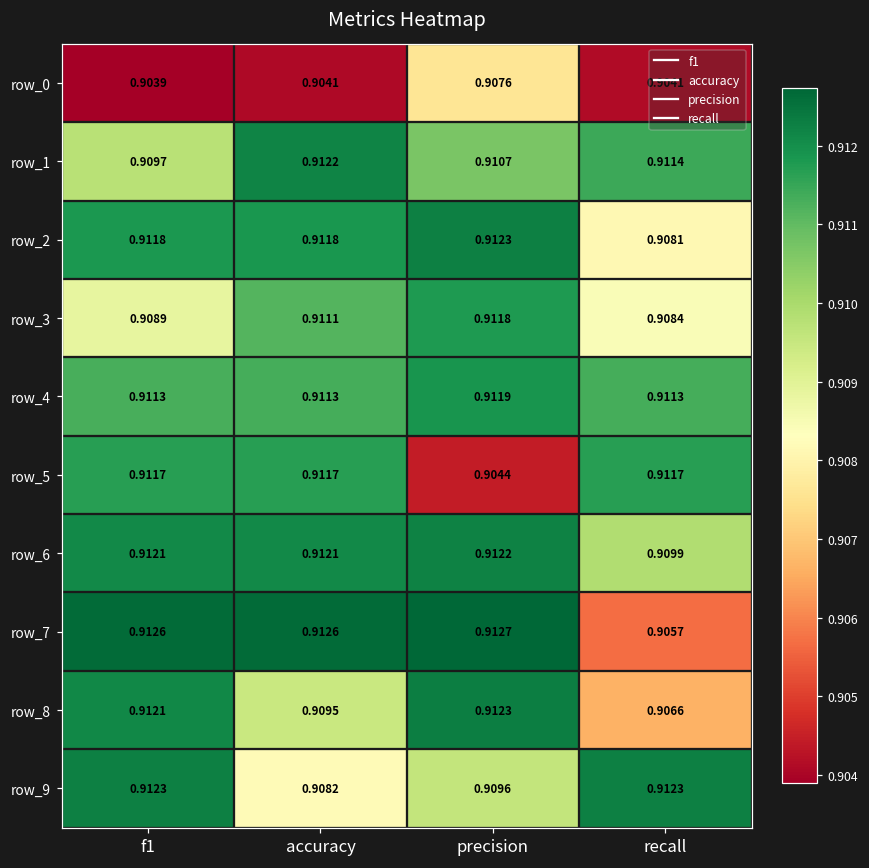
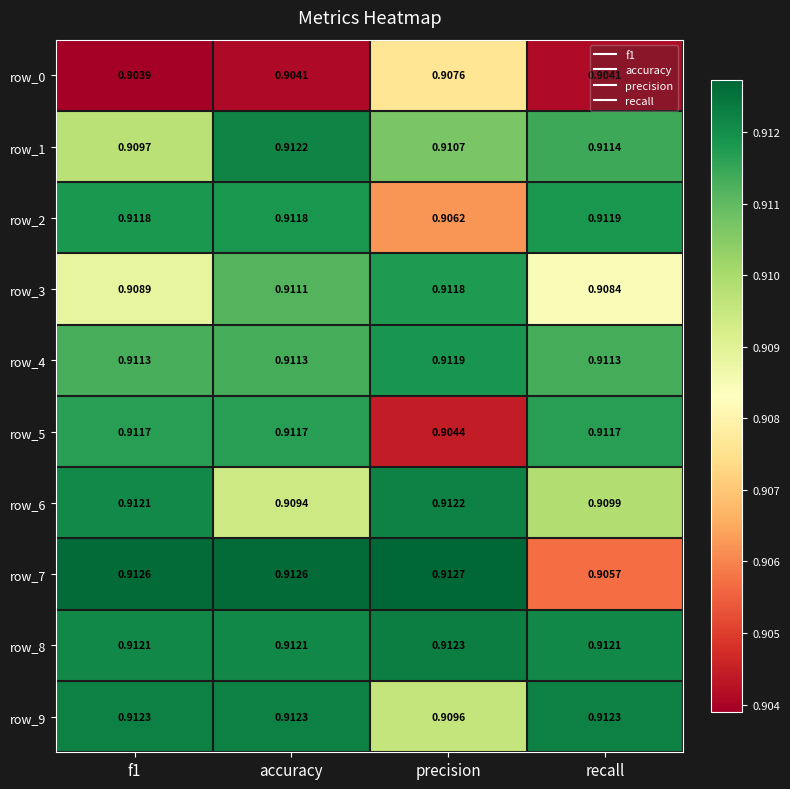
row_2, precision: 0.9123 -> 0.9062
row_2, recall: 0.9081 -> 0.9119
row_6, accuracy: 0.9121 -> 0.9094
row_8, accuracy: 0.9095 -> 0.9121
row_8, recall: 0.9066 -> 0.9121
row_9, accuracy: 0.9082 -> 0.9123
